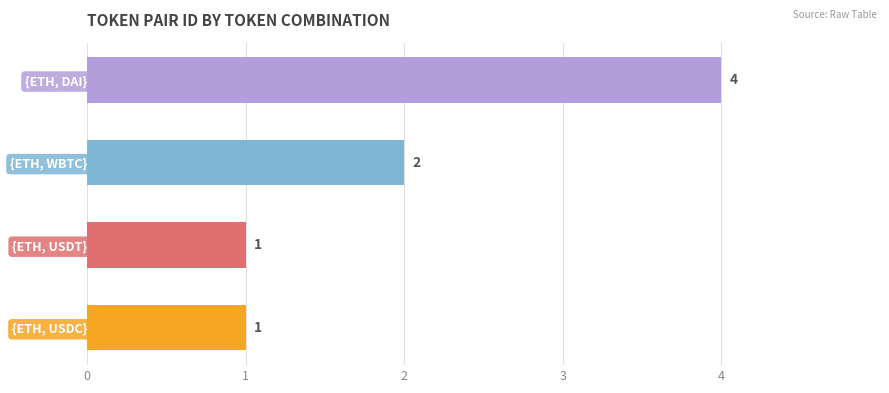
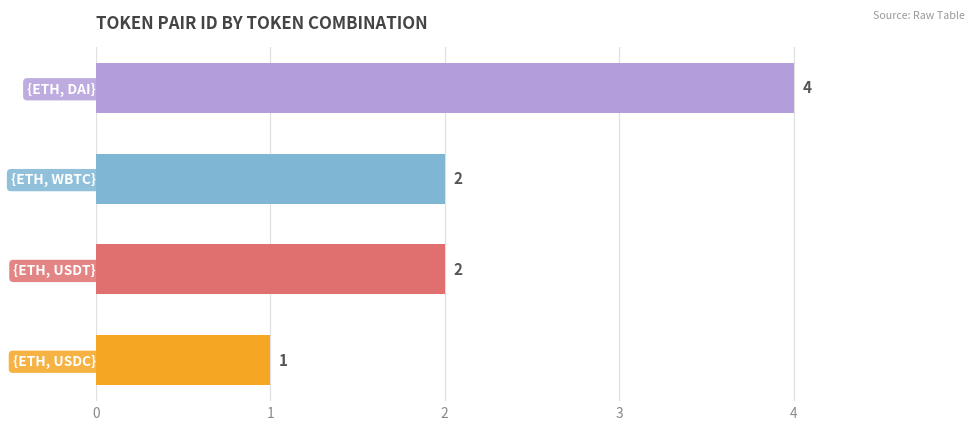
{ETH, USDT}: 1 -> 2
